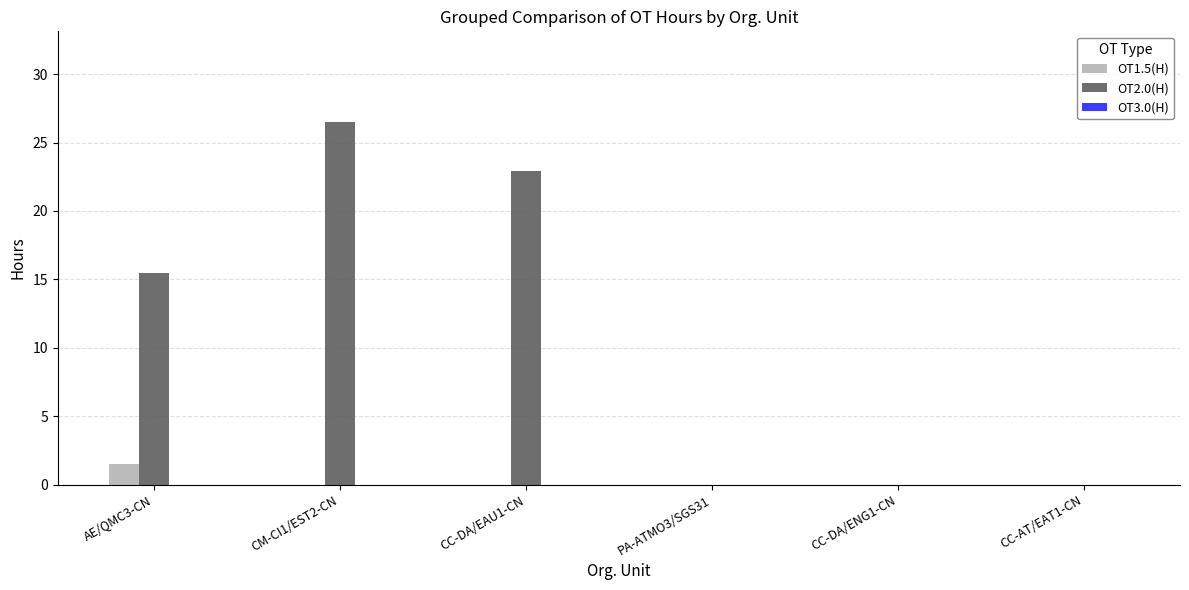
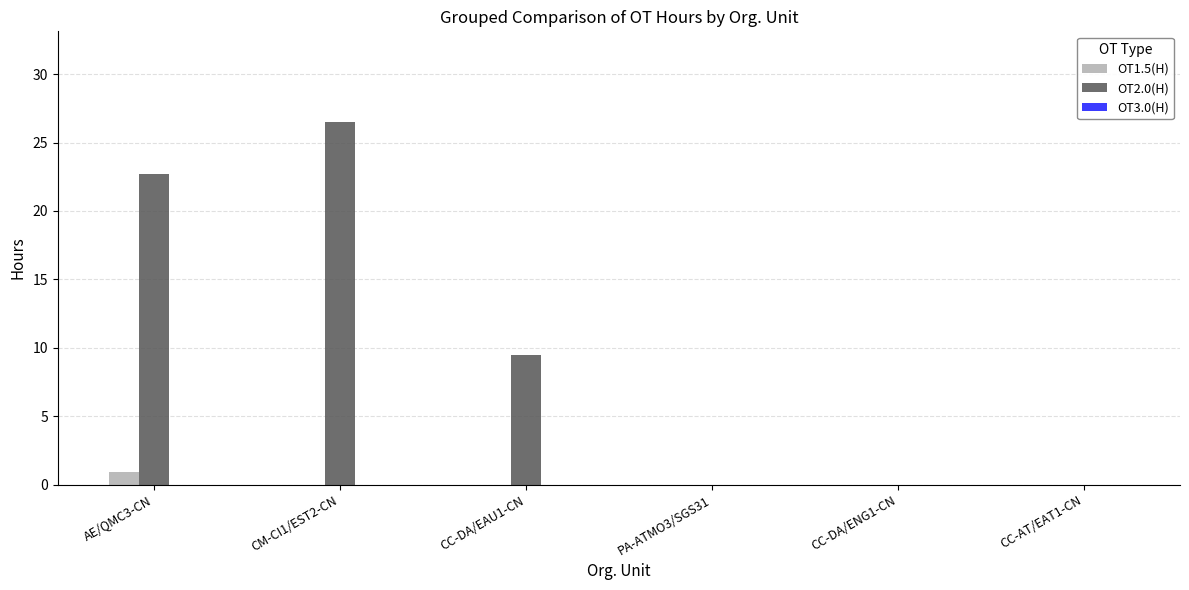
OT1.5(H), AE/QMC3-CN: 1.5 -> 0.9
OT2.0(H), AE/QMC3-CN: 15.5 -> 22.7
OT2.0(H), CC-DA/EAU1-CN: 22.9 -> 9.5
